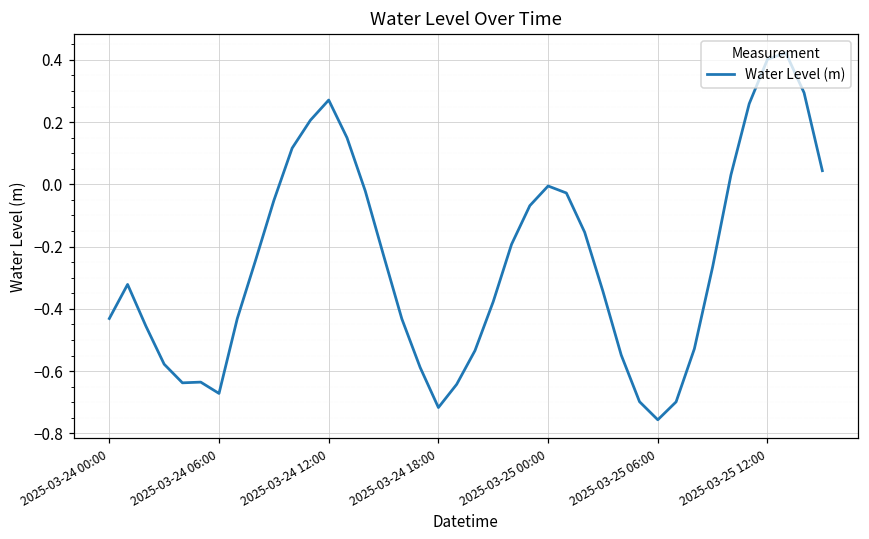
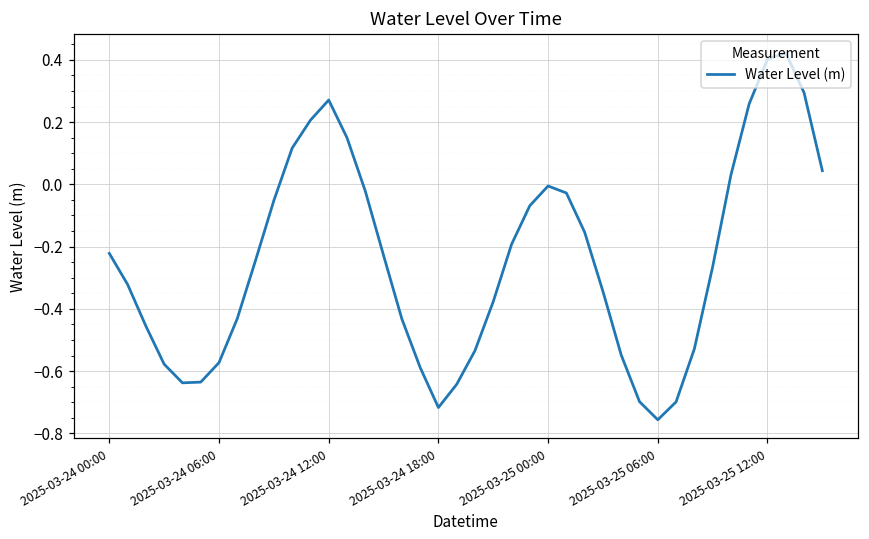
2025-03-24 00:00: -0.43 -> -0.22
2025-03-24 06:00: -0.67 -> -0.57
